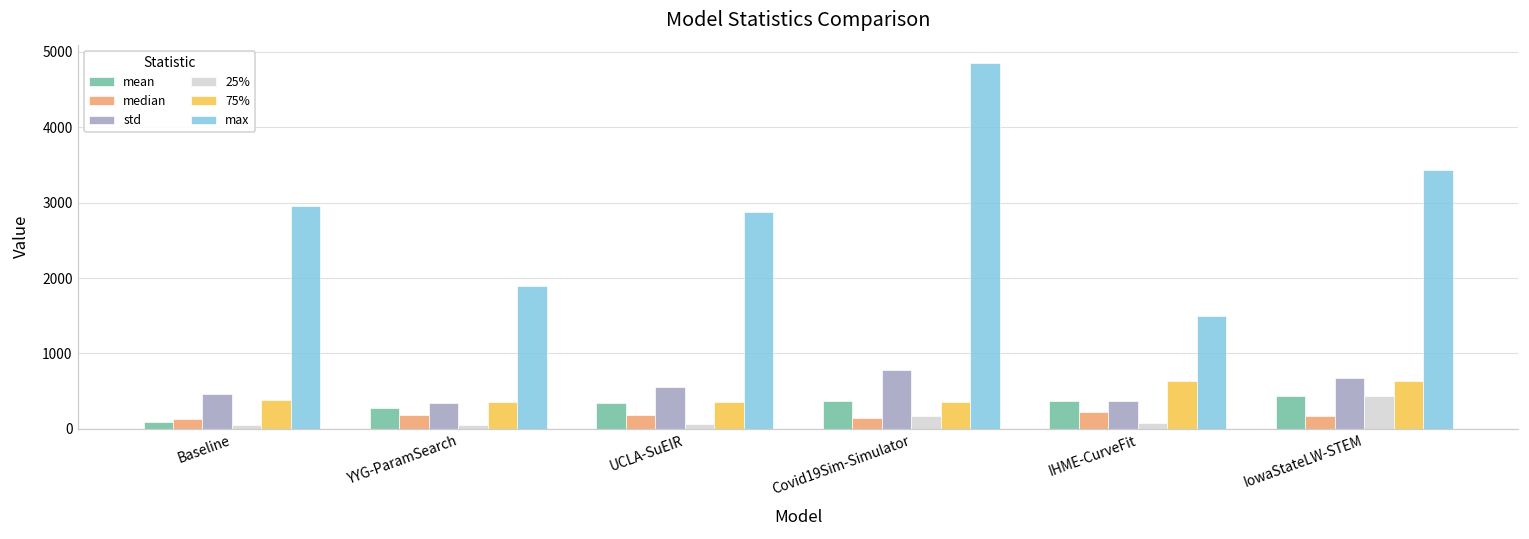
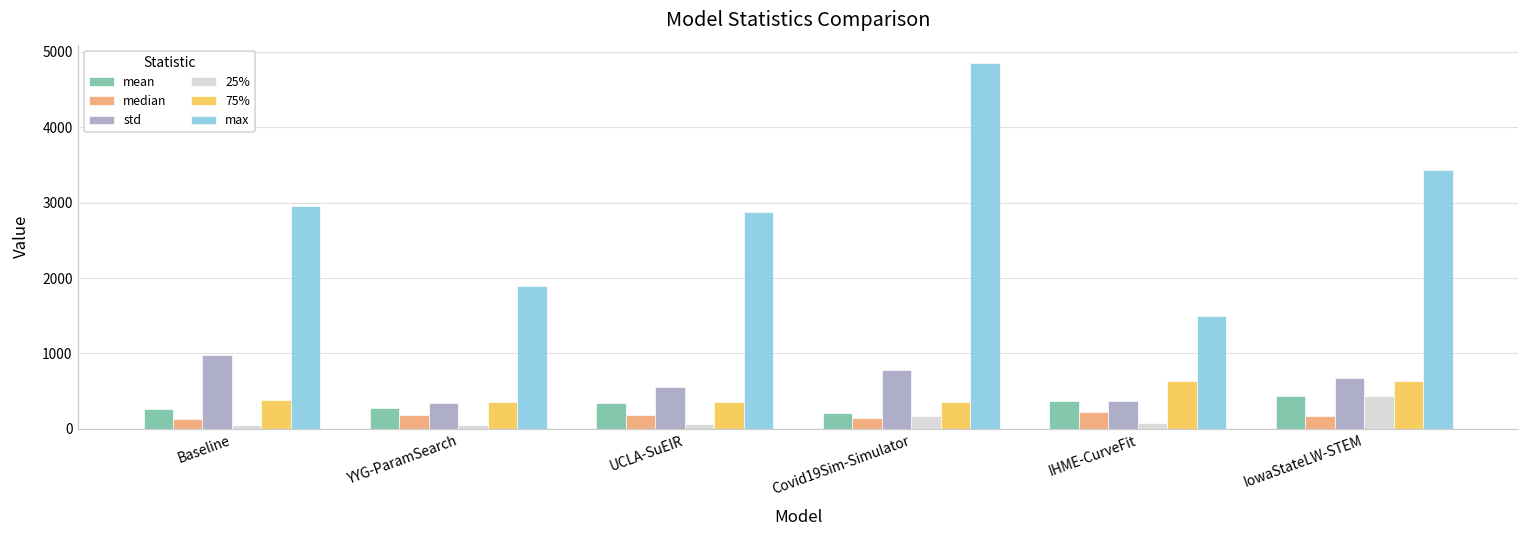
mean, Baseline: 100 -> 300
std, Baseline: 500 -> 1000
mean, Covid19Sim-Simulator: 400 -> 200
